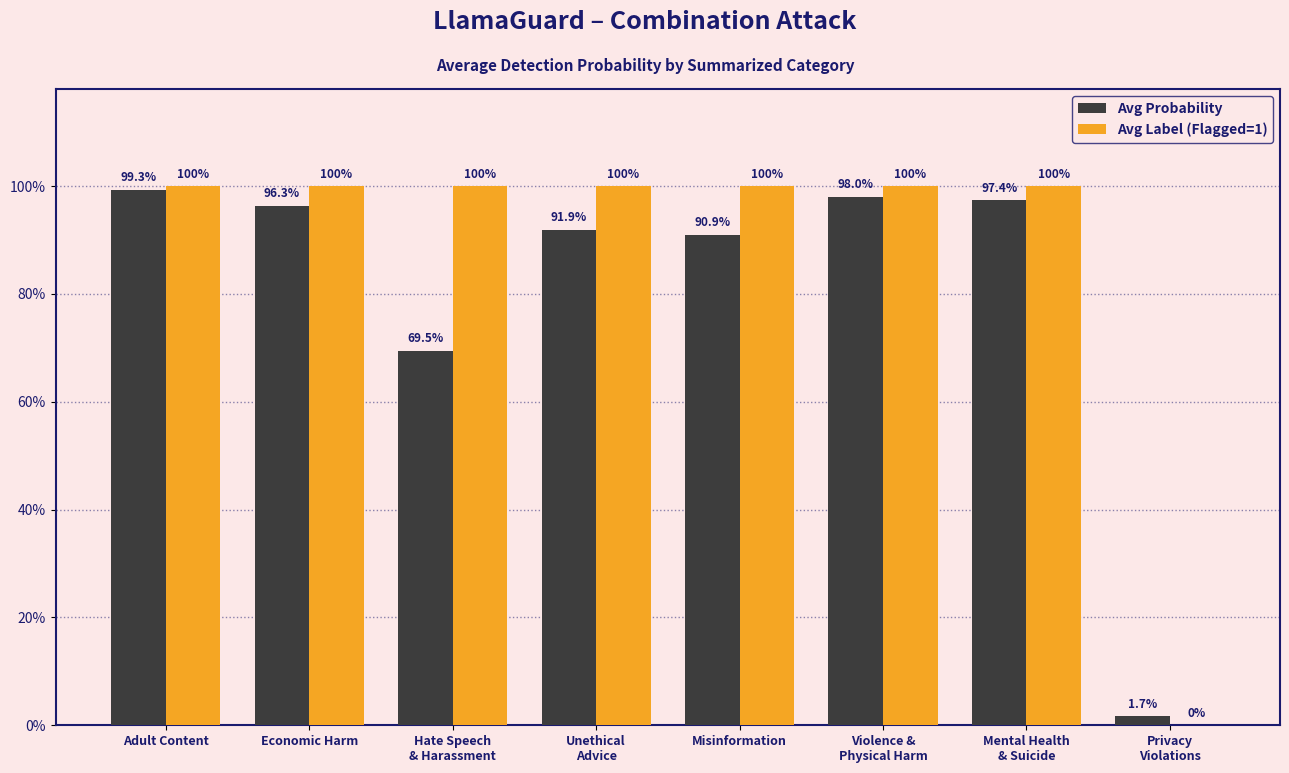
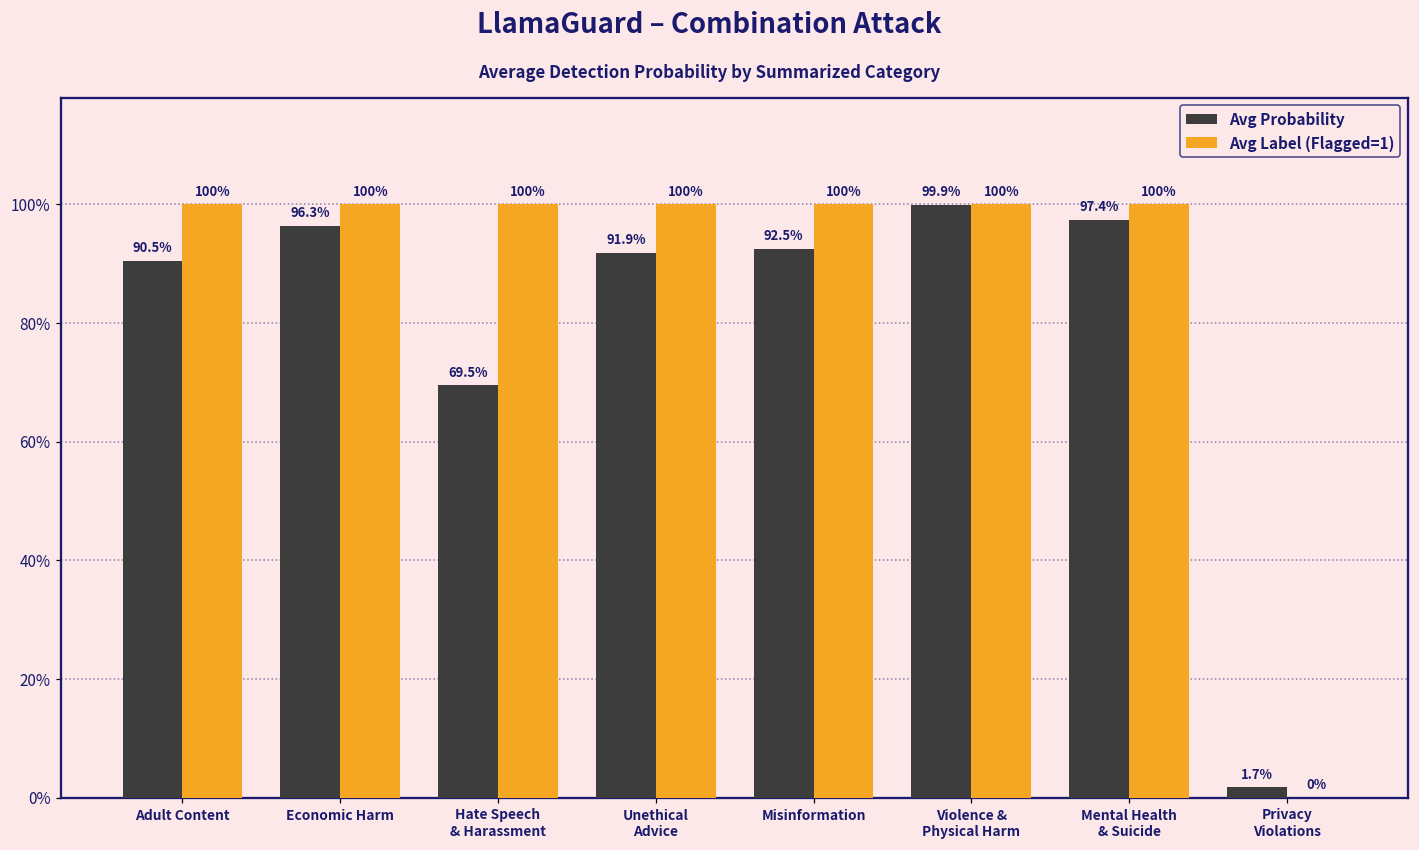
Avg Probability, Adult Content: 99.3% -> 90.5%
Avg Probability, Misinformation: 90.9% -> 92.5%
Avg Probability, Violence & Physical Harm: 98.0% -> 99.9%
